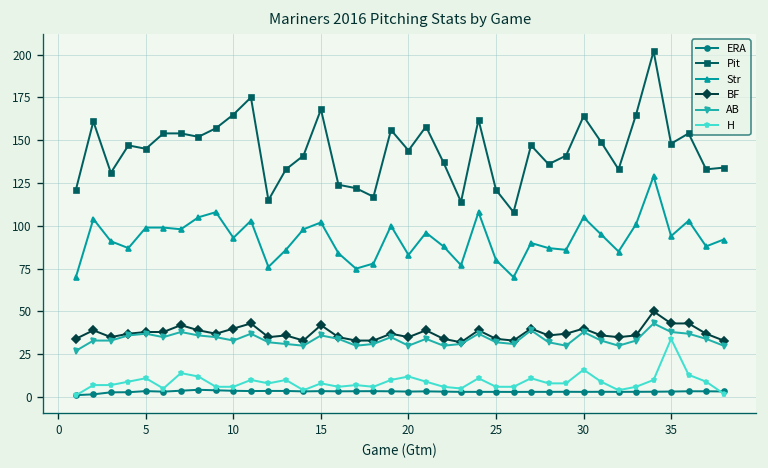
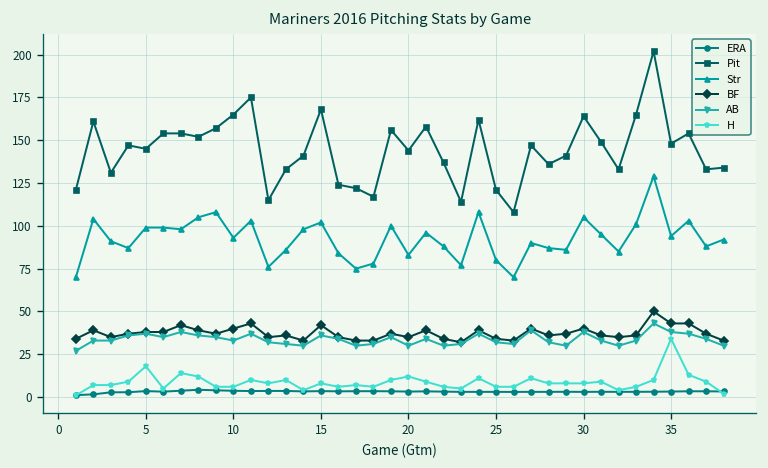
H, 5: 11 -> 18
H, 30: 16 -> 8
